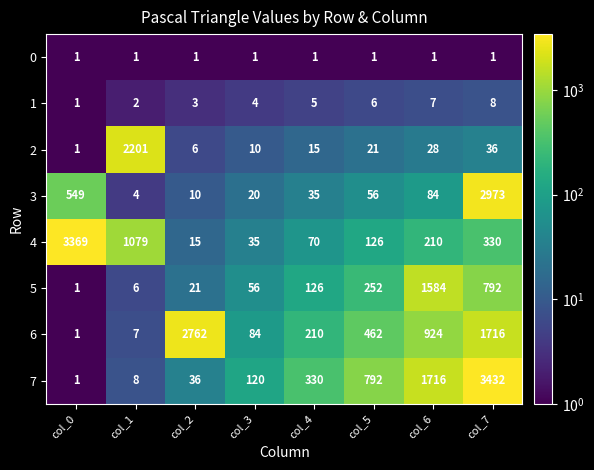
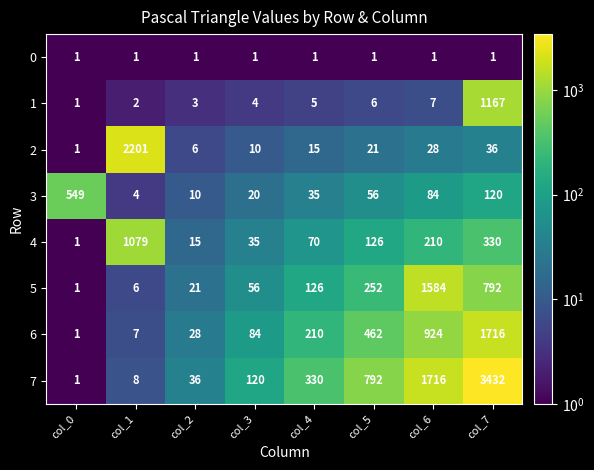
1, col_7: 8 -> 1167
3, col_7: 2973 -> 120
4, col_0: 3369 -> 1
6, col_2: 2762 -> 28
